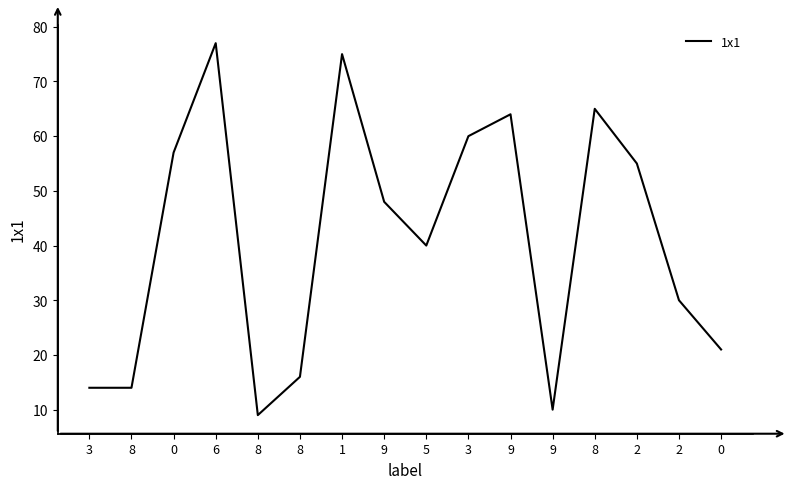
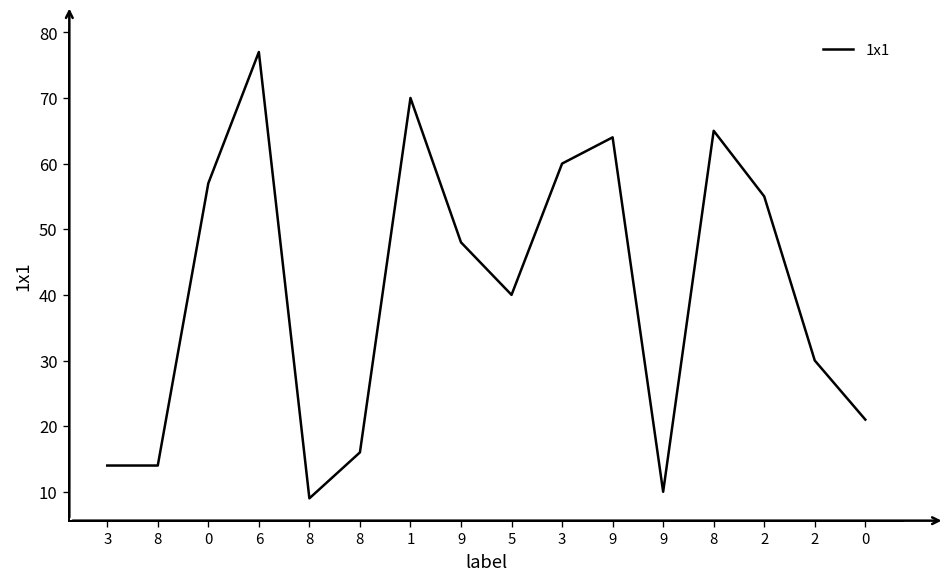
1: 75 -> 70
